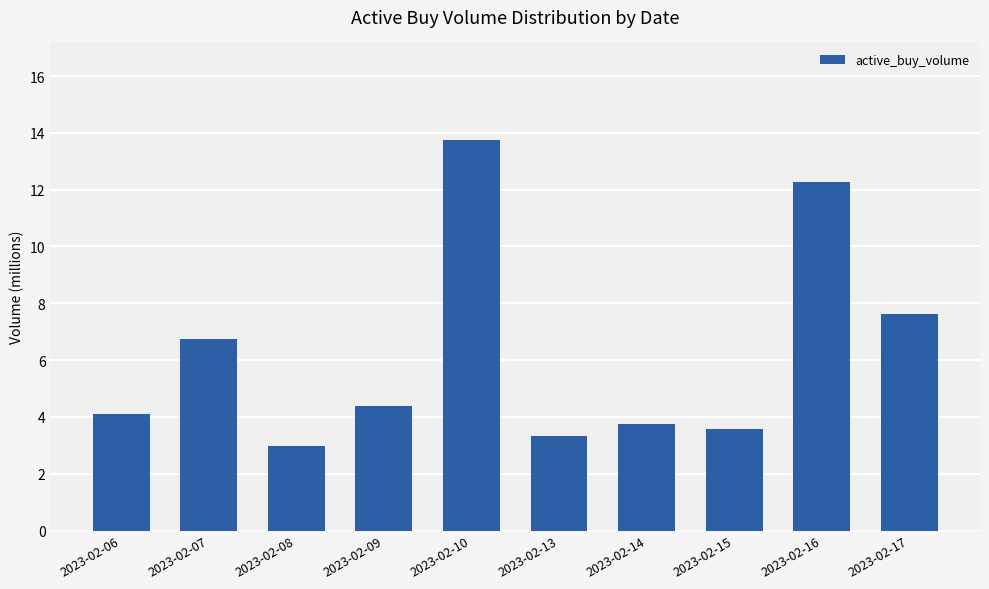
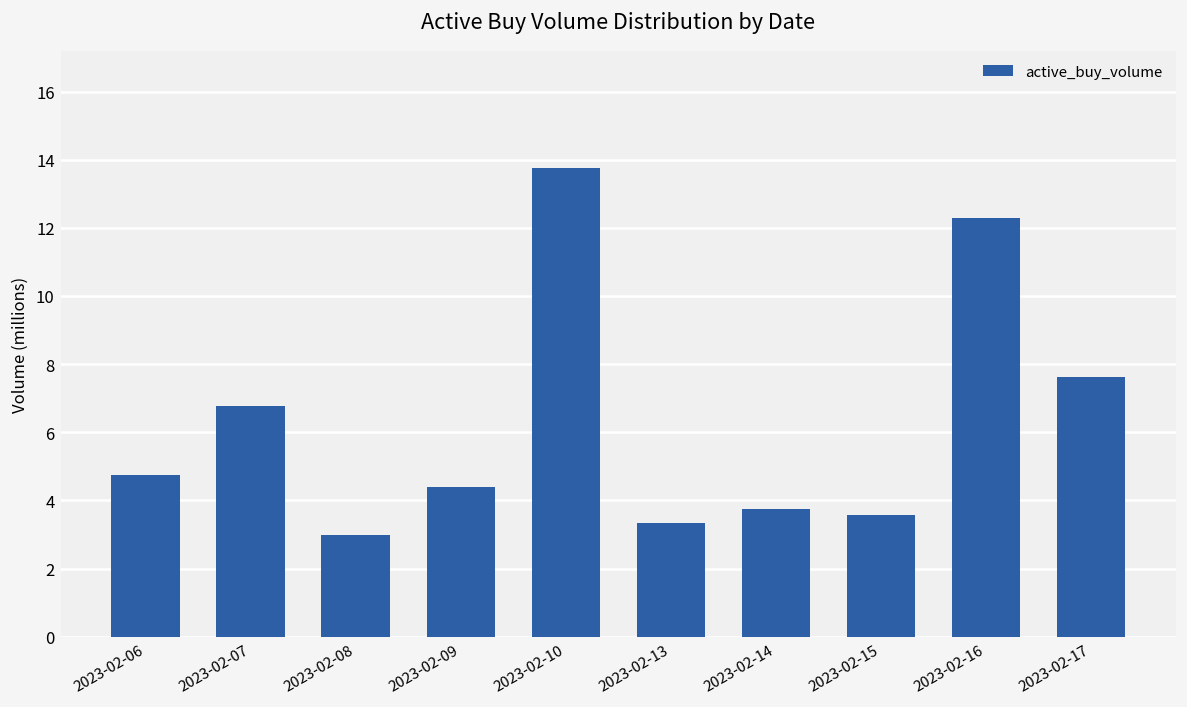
2023-02-06: 4.1 -> 4.7
